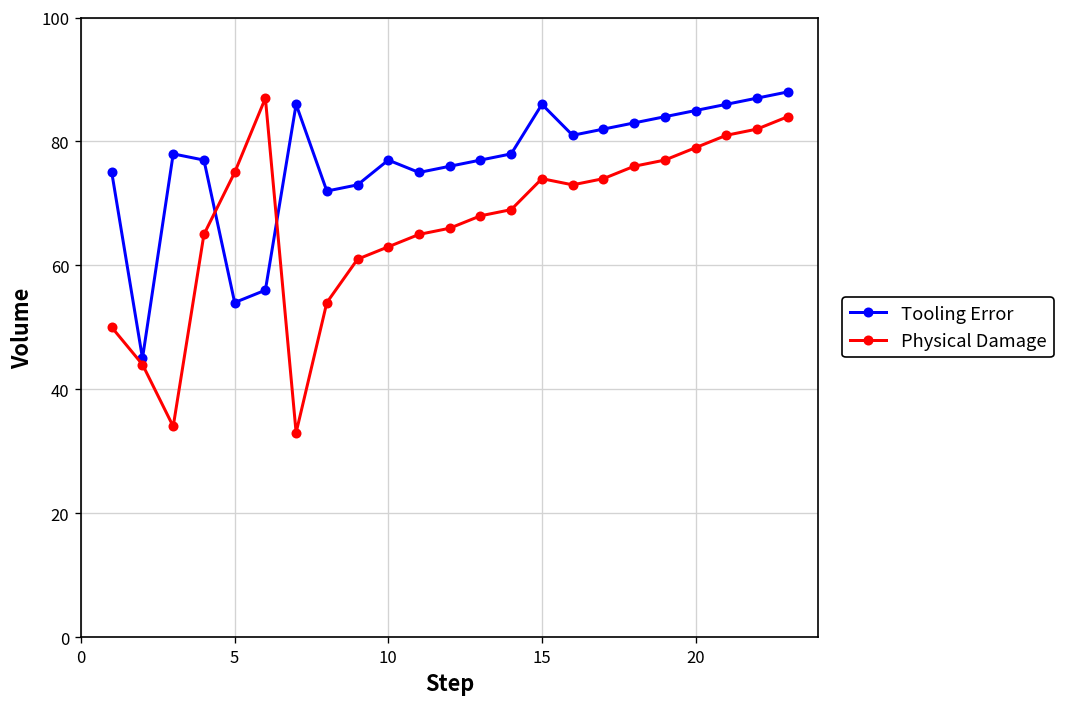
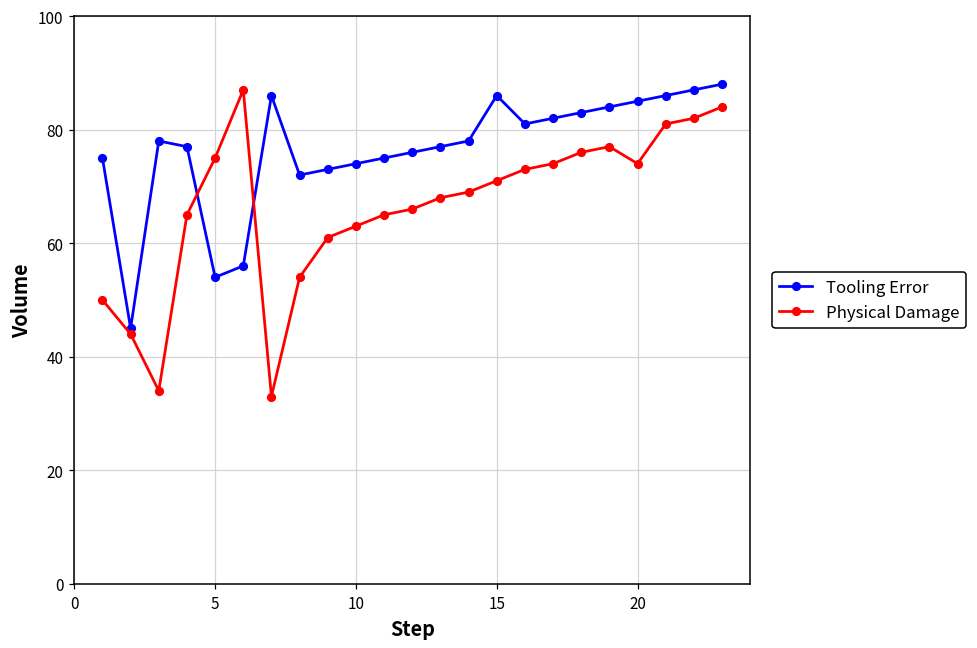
Tooling Error, 10: 77 -> 74
Physical Damage, 15: 74 -> 71
Physical Damage, 20: 79 -> 74
